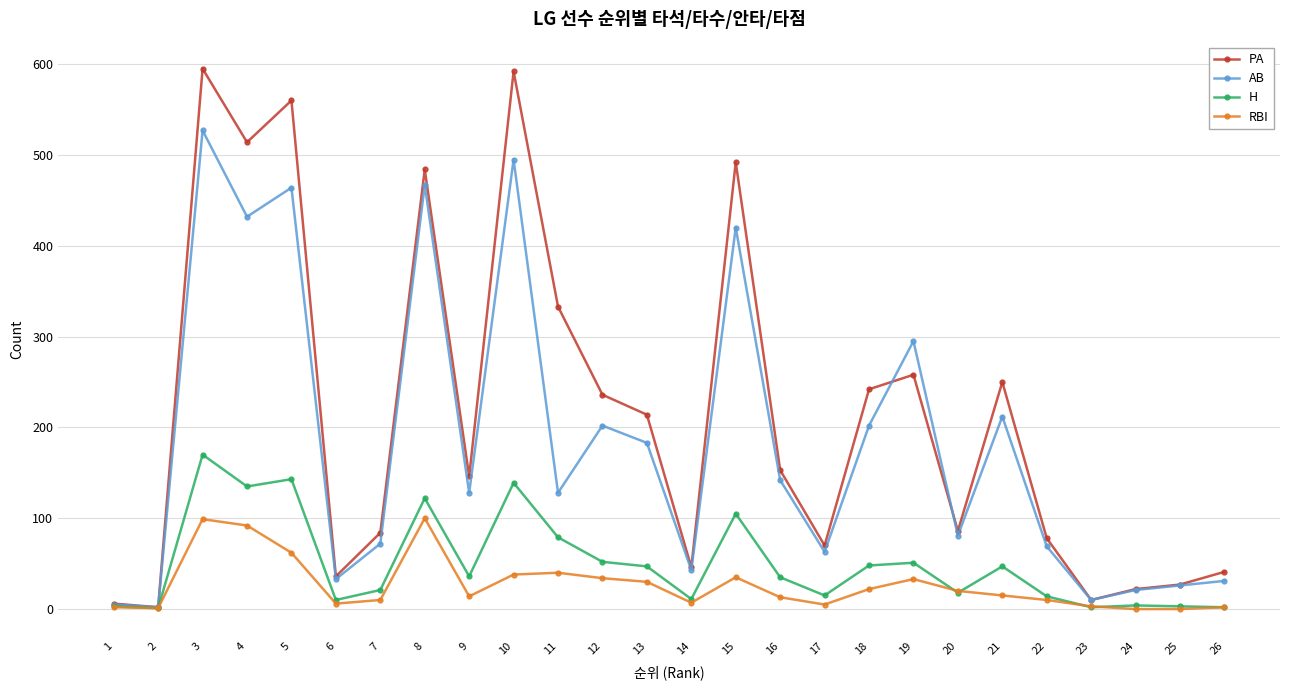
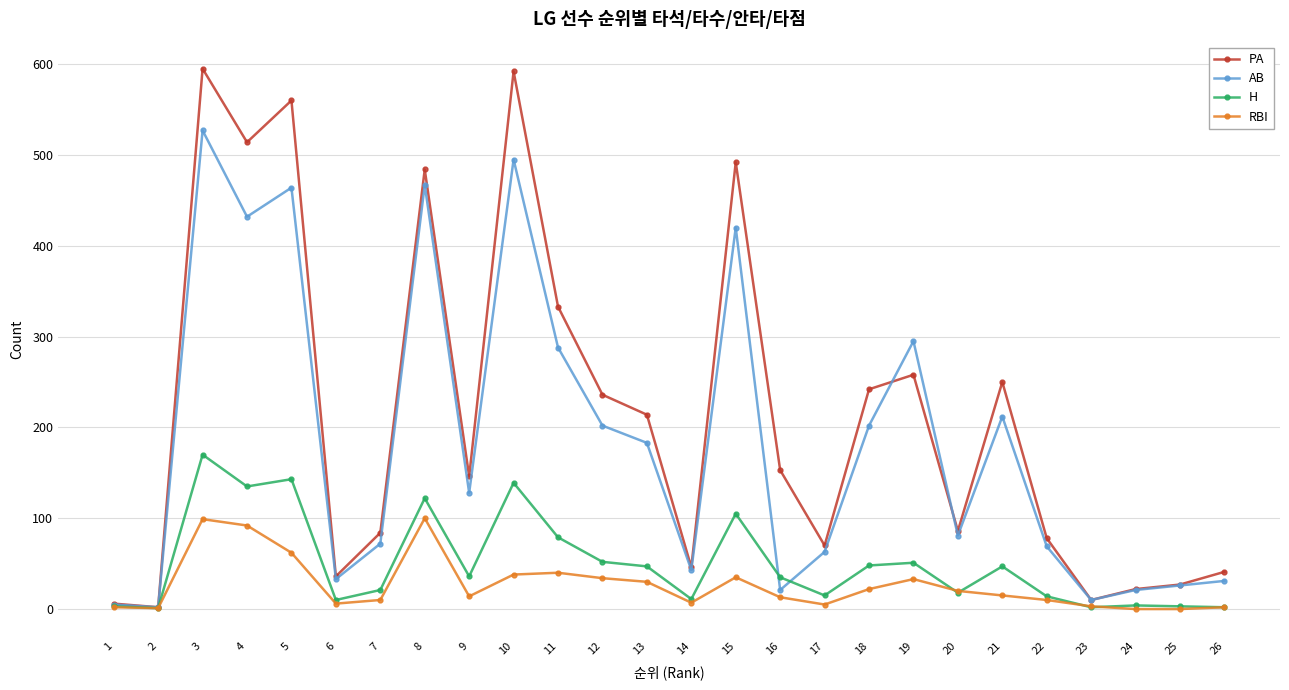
AB, 11: 130 -> 290
AB, 16: 140 -> 20
